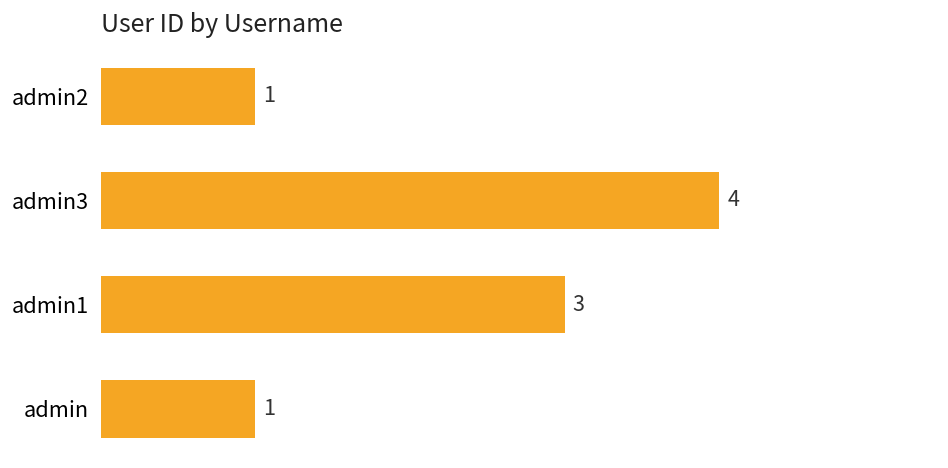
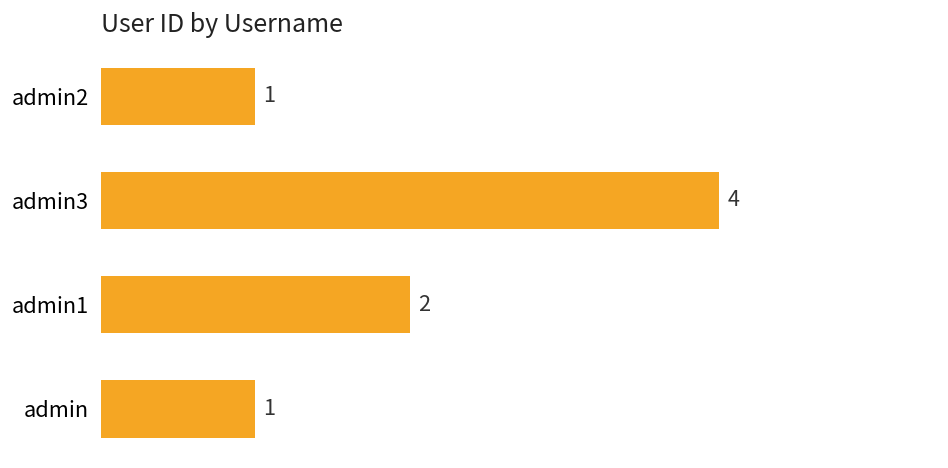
admin1: 3 -> 2
